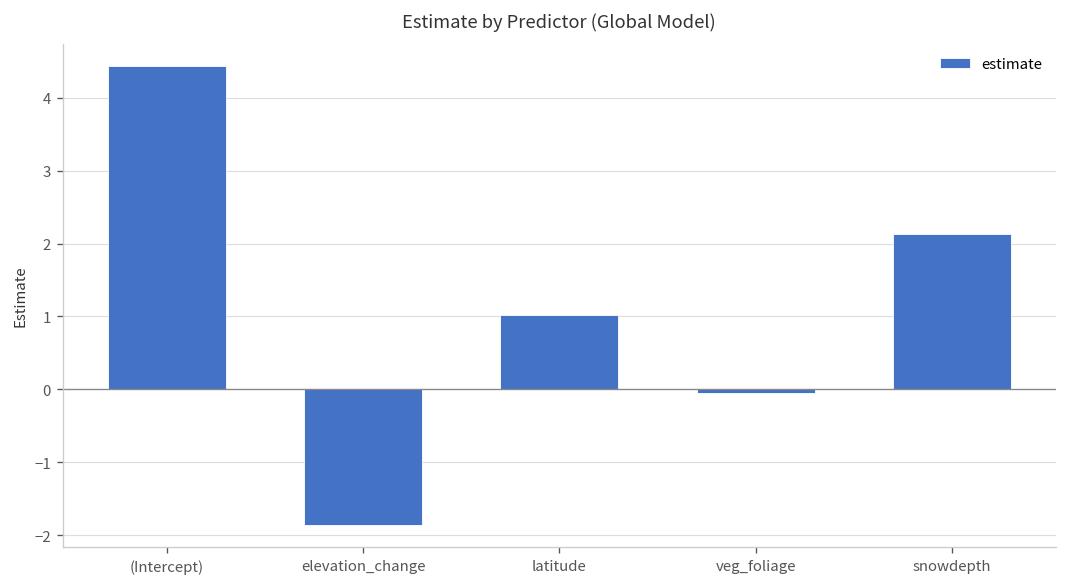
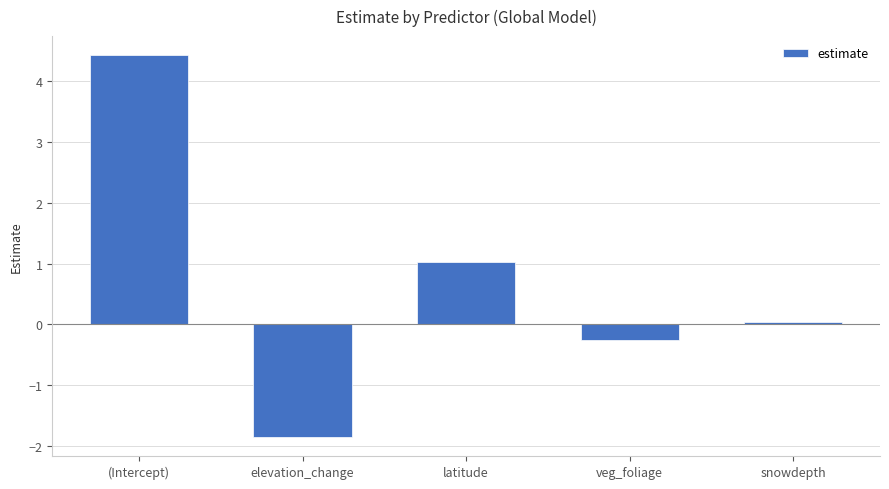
veg_foliage: -0.1 -> -0.3
snowdepth: 2.1 -> 0.0
